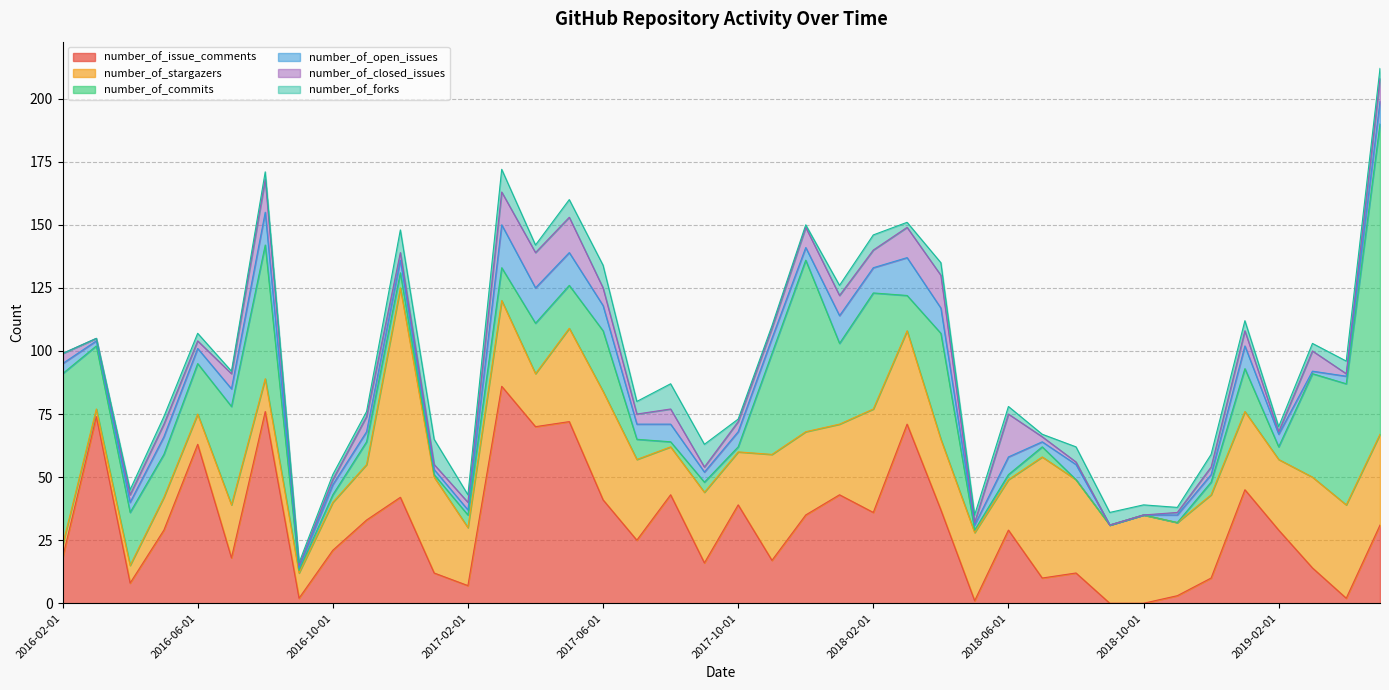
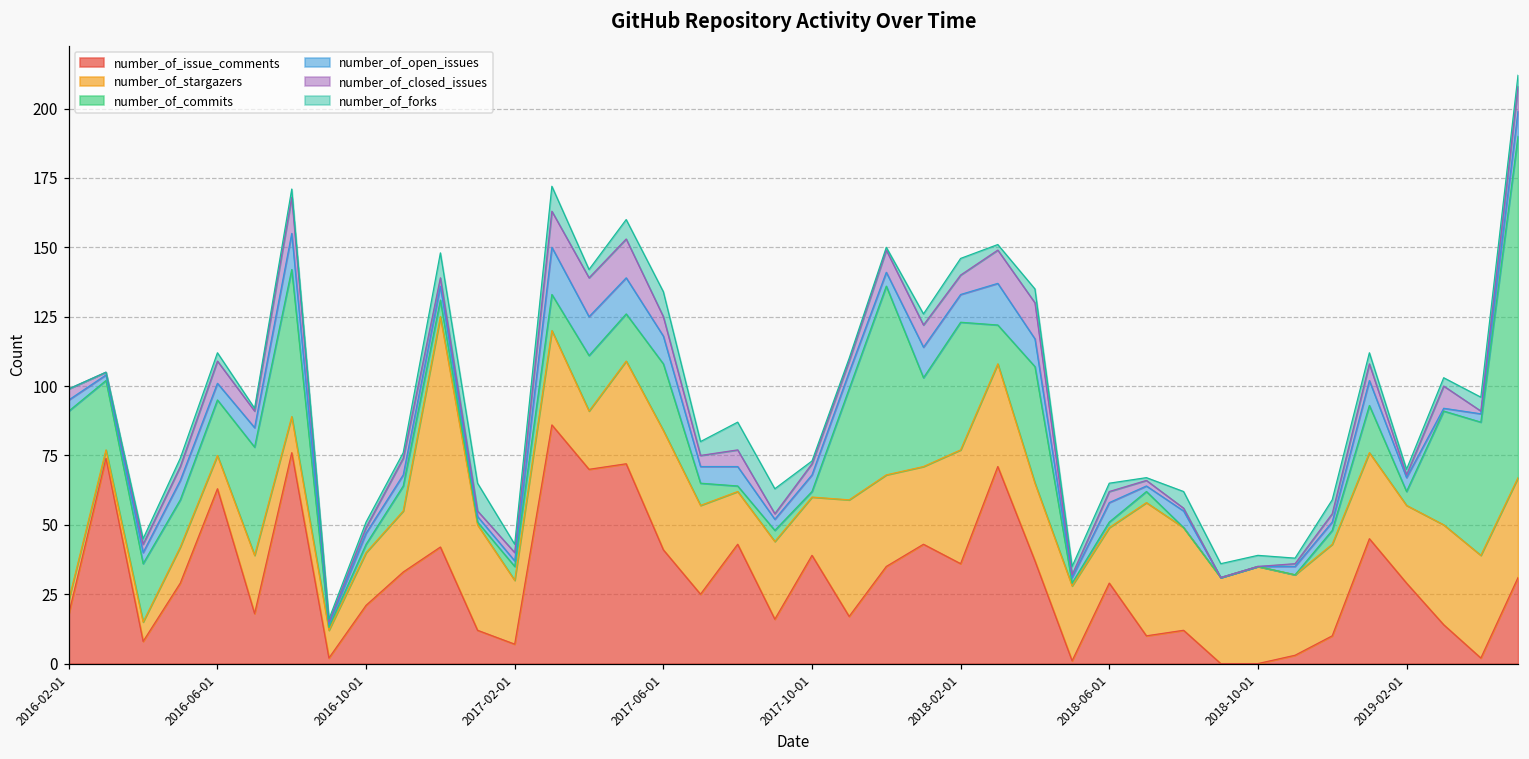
number_of_closed_issues, 2016-06-01: 3 -> 8
number_of_closed_issues, 2018-06-01: 17 -> 4
